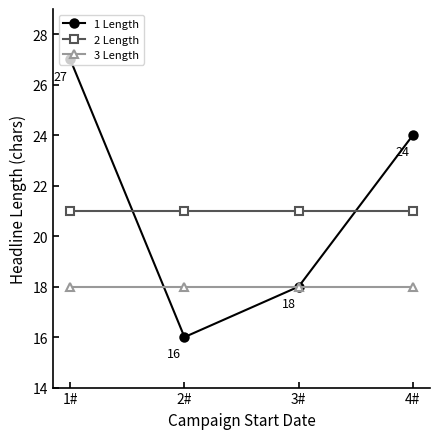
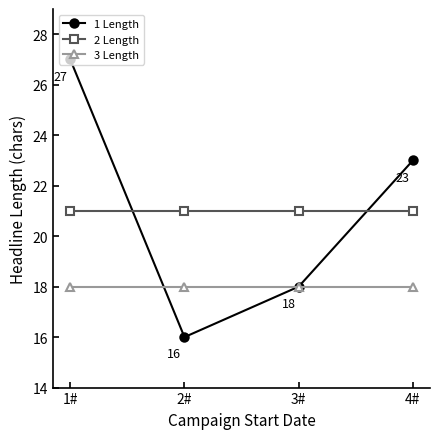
1 Length, 4#: 24 -> 23
